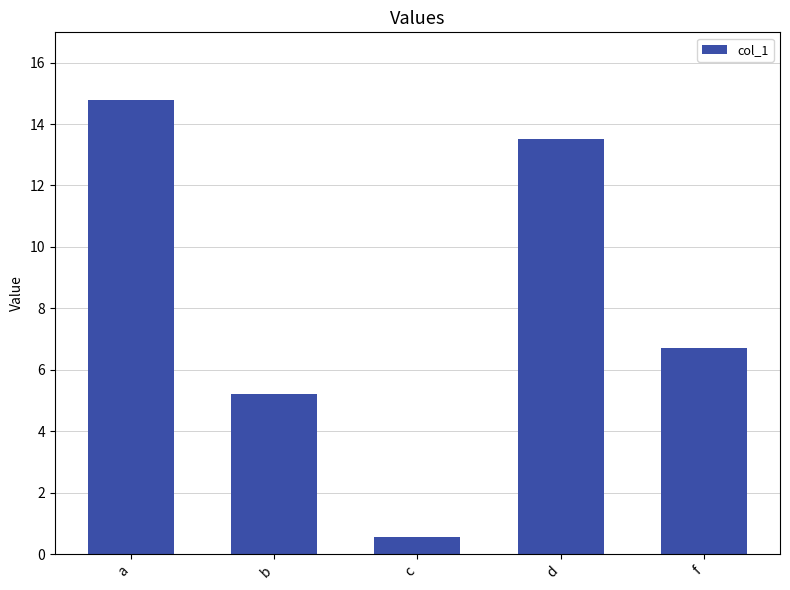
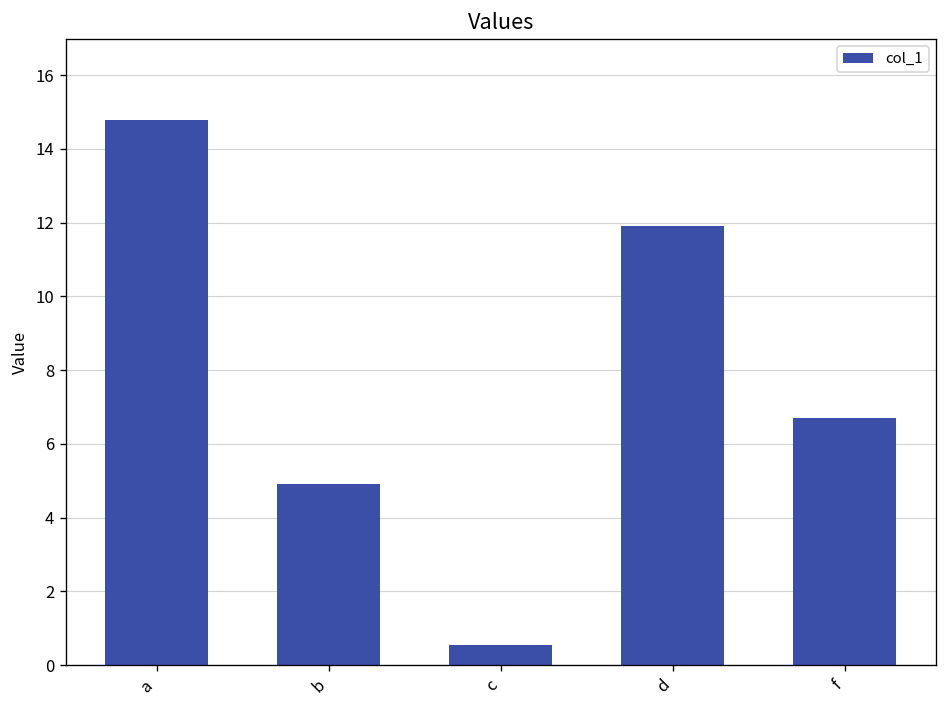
b: 5.2 -> 4.9
d: 13.5 -> 11.9
